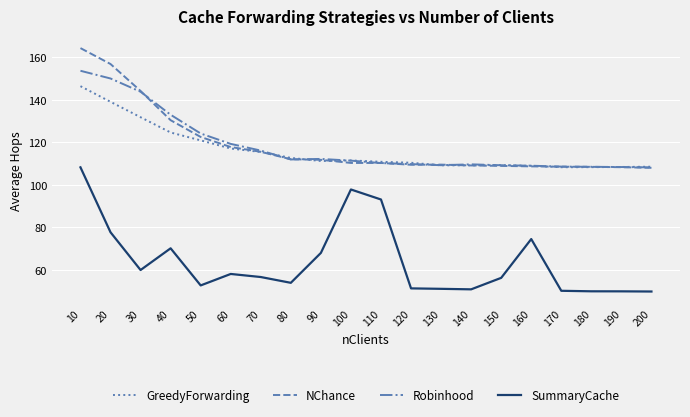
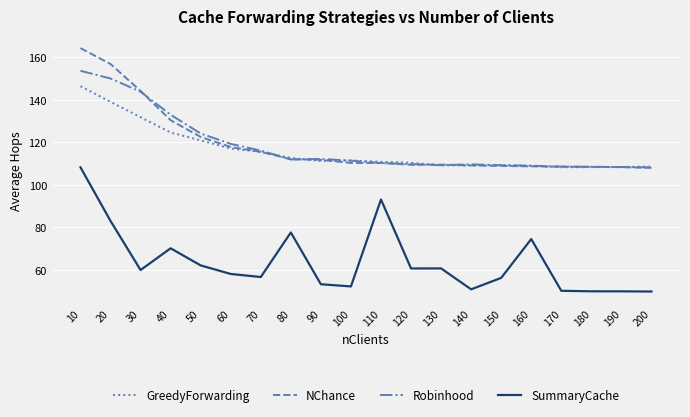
SummaryCache, 20: 78 -> 83
SummaryCache, 50: 53 -> 62
SummaryCache, 80: 54 -> 78
SummaryCache, 90: 68 -> 53
SummaryCache, 100: 98 -> 52
SummaryCache, 120: 51 -> 61
SummaryCache, 130: 51 -> 61
